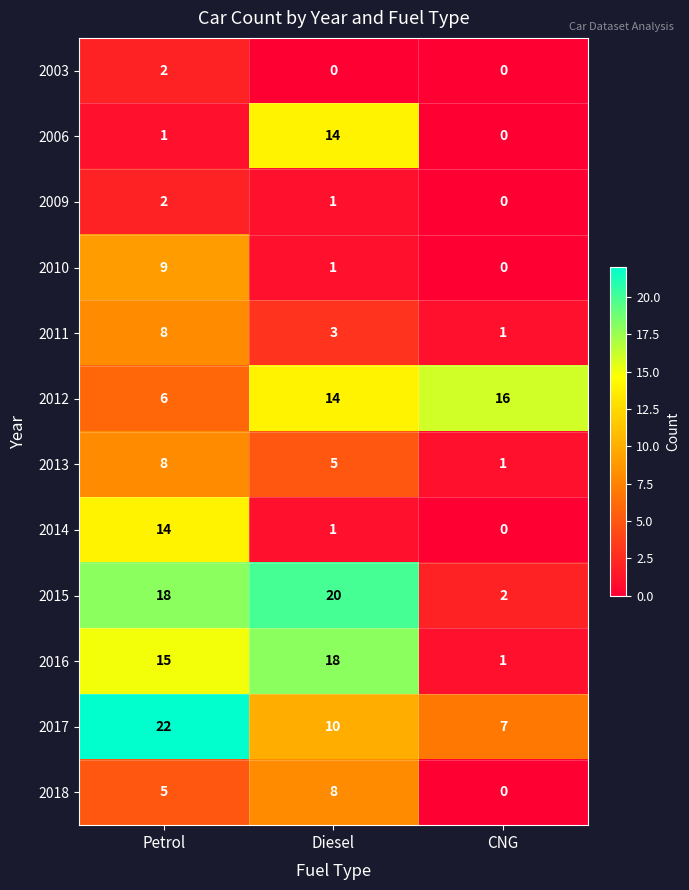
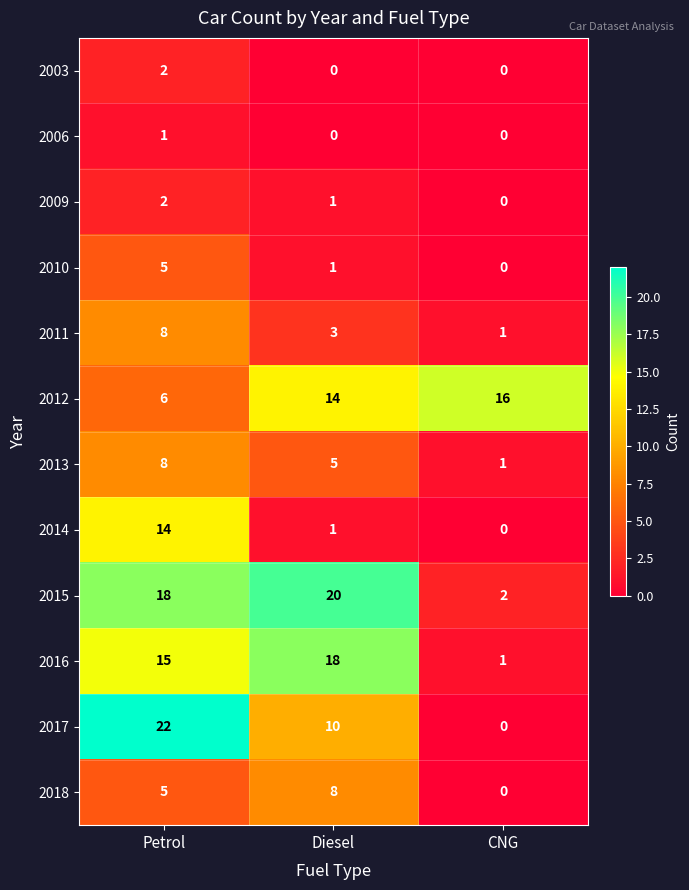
2006, Diesel: 14 -> 0
2010, Petrol: 9 -> 5
2017, CNG: 7 -> 0
